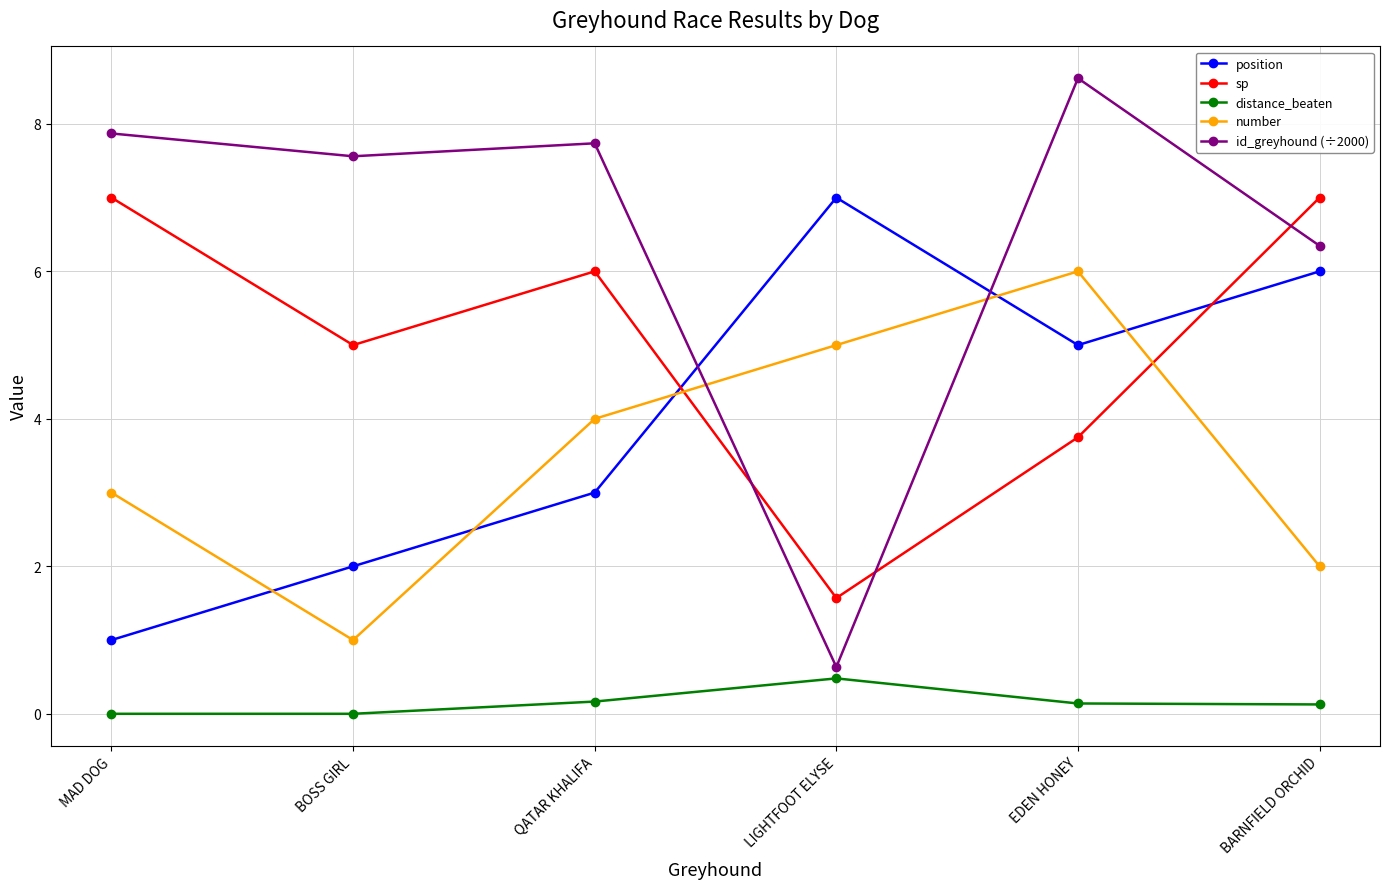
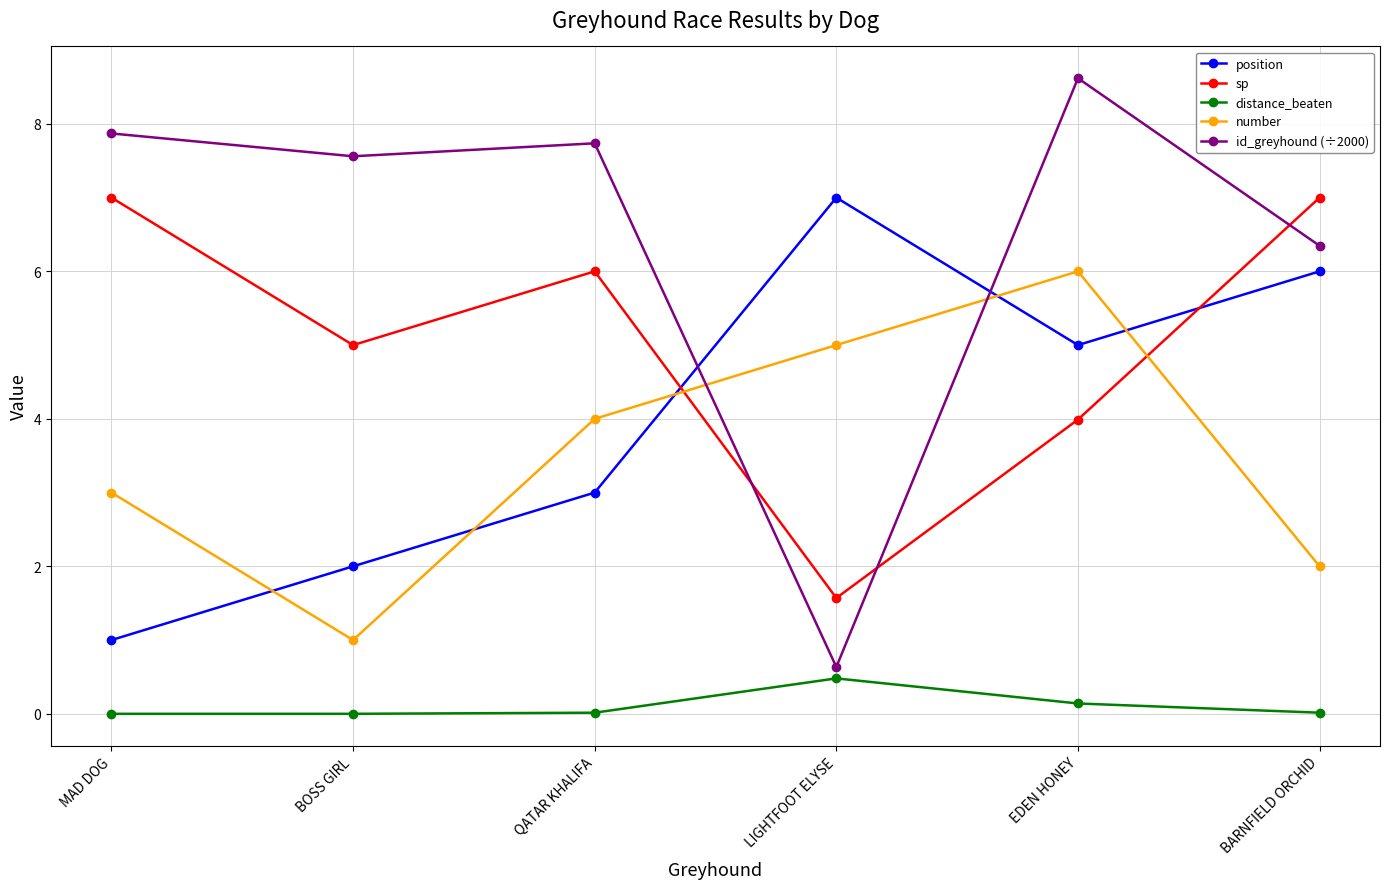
distance_beaten, QATAR KHALIFA: 0.2 -> 0.0
sp, EDEN HONEY: 3.8 -> 4.0
distance_beaten, BARNFIELD ORCHID: 0.1 -> 0.0
